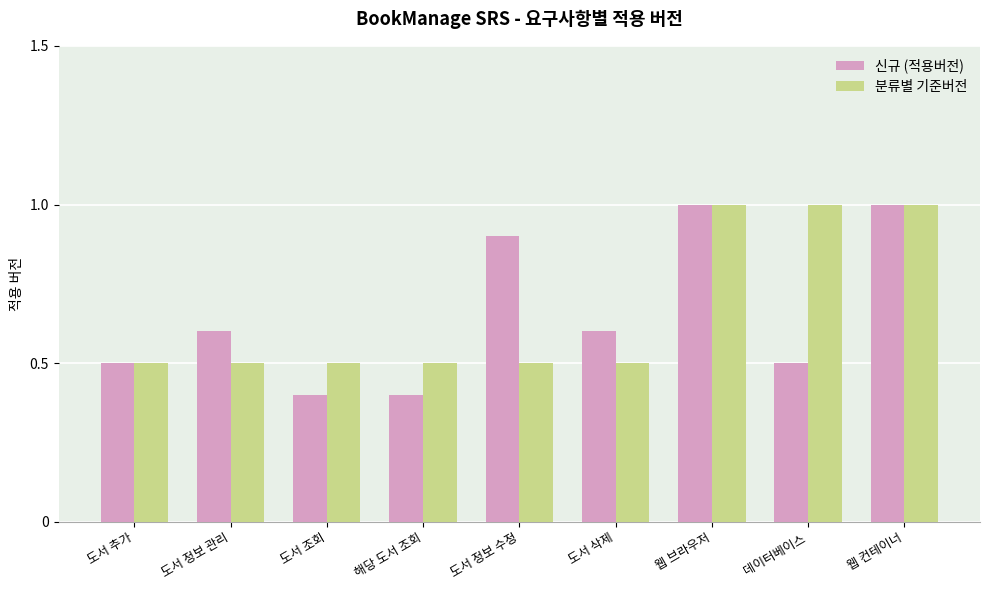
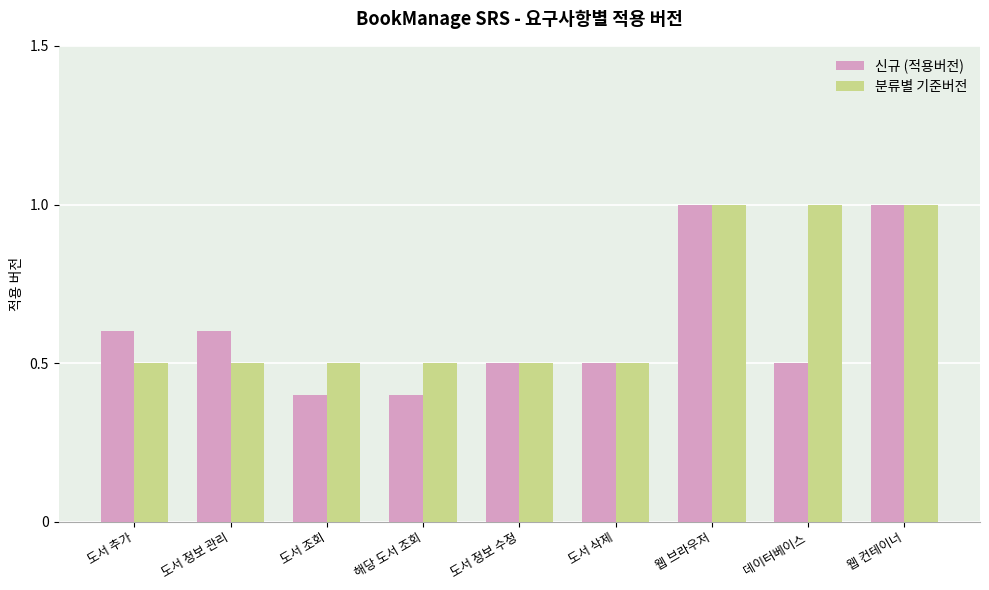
신규 (적용버전), 도서 추가: 0.5 -> 0.6
신규 (적용버전), 도서 정보 수정: 0.9 -> 0.5
신규 (적용버전), 도서 삭제: 0.6 -> 0.5
